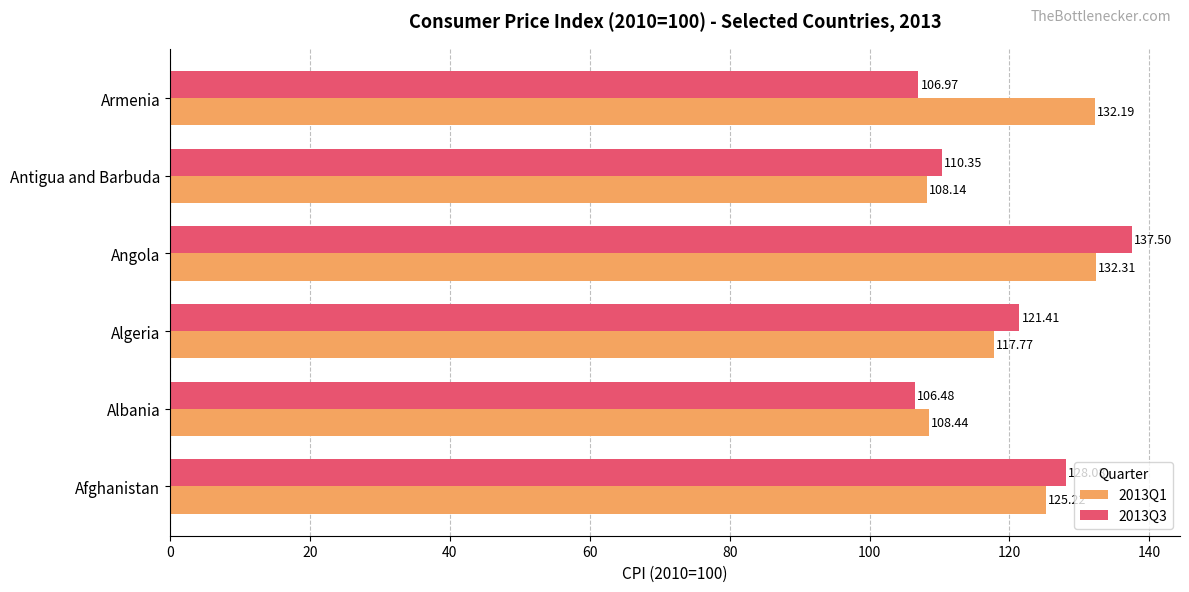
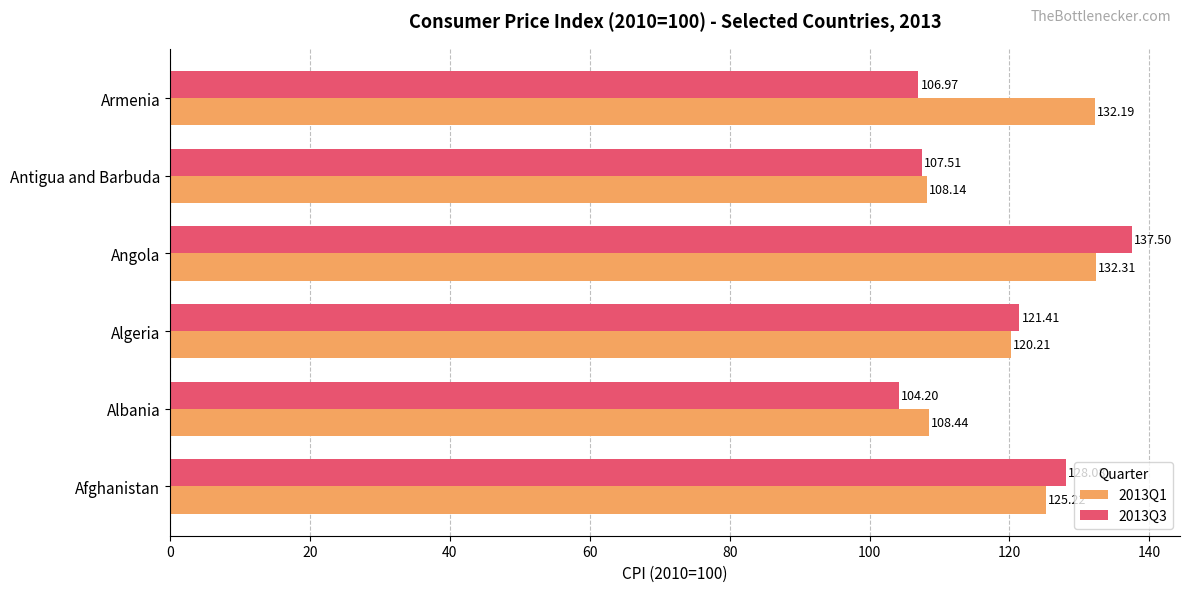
2013Q3, Antigua and Barbuda: 110.35 -> 107.51
2013Q1, Algeria: 117.77 -> 120.21
2013Q3, Albania: 106.48 -> 104.20
